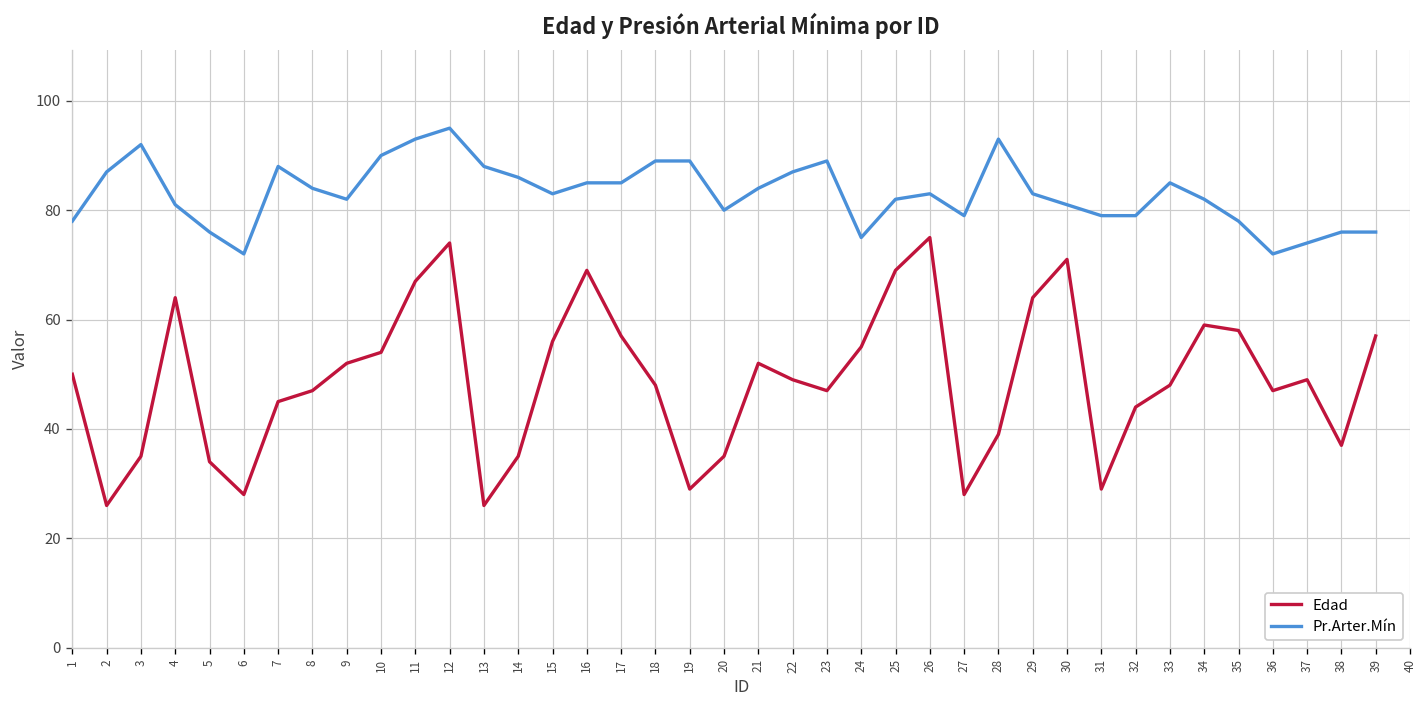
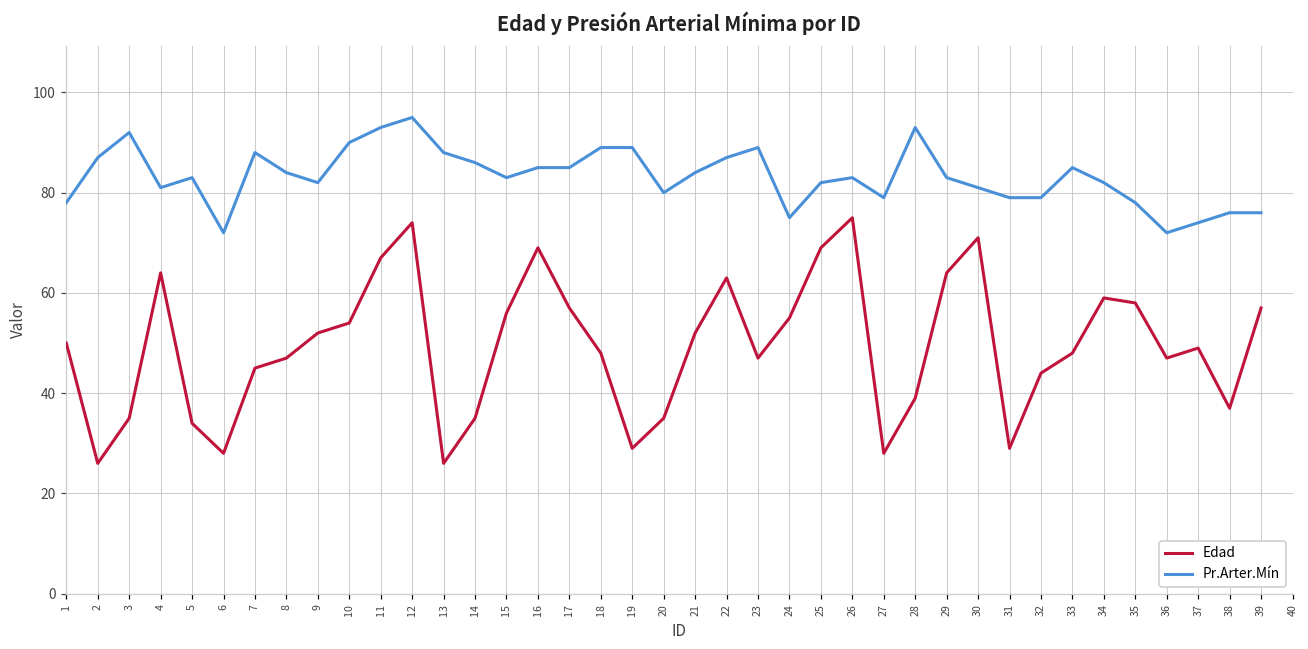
Pr.Arter.Mín, 5: 76 -> 83
Edad, 22: 49 -> 63
